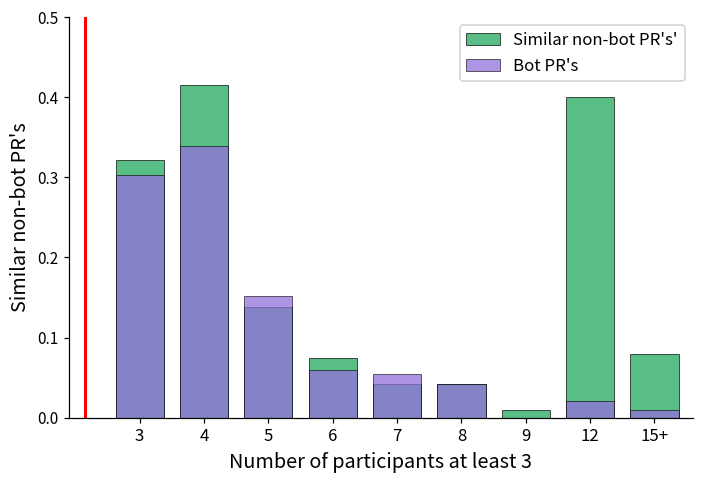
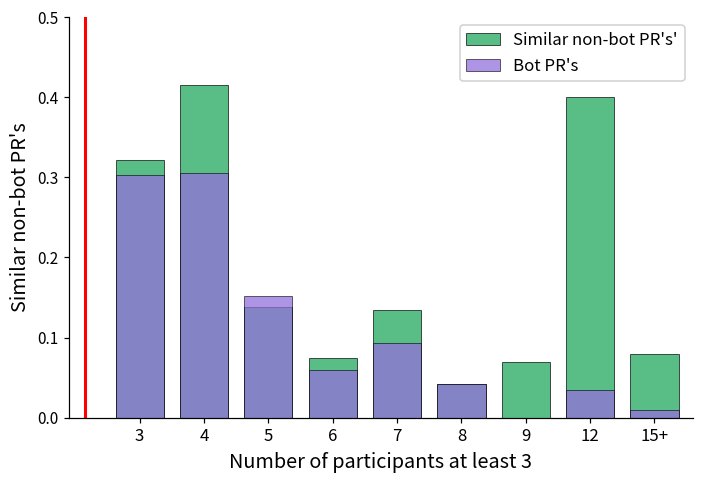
Bot PR's, 4: 0.34 -> 0.31
Similar non-bot PR's', 7: 0.04 -> 0.13
Bot PR's, 7: 0.06 -> 0.09
Similar non-bot PR's', 9: 0.01 -> 0.07
Bot PR's, 12: 0.02 -> 0.03
